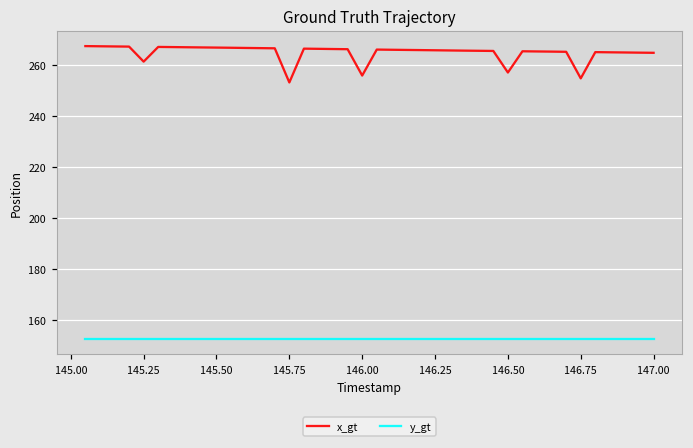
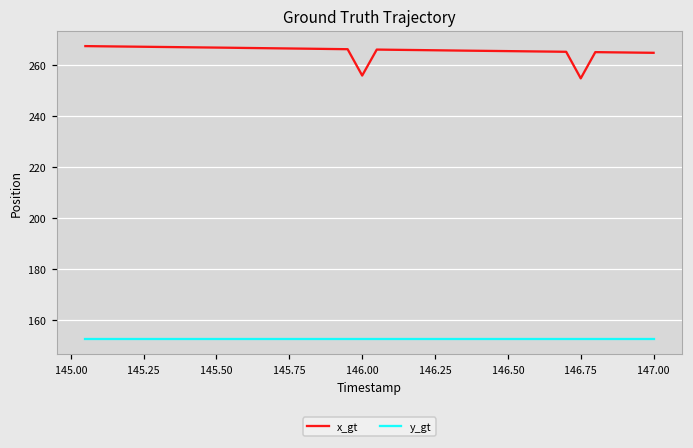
x_gt, 145.25: 261 -> 267
x_gt, 145.75: 253 -> 266
x_gt, 146.50: 257 -> 265
